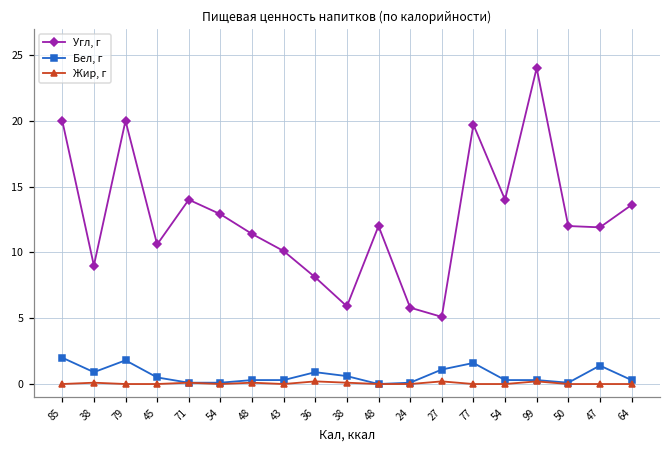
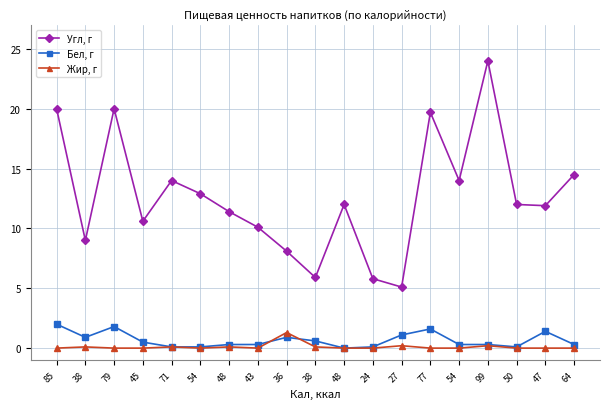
Жир, г, 36: 0.2 -> 1.3
Угл, г, 64: 13.6 -> 14.5
